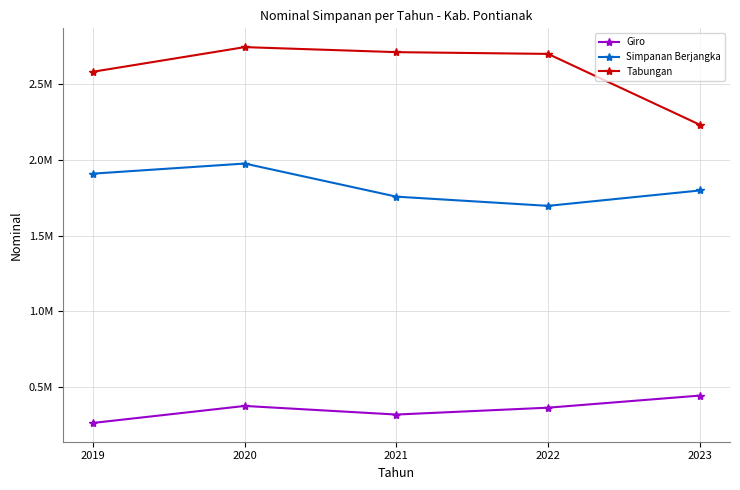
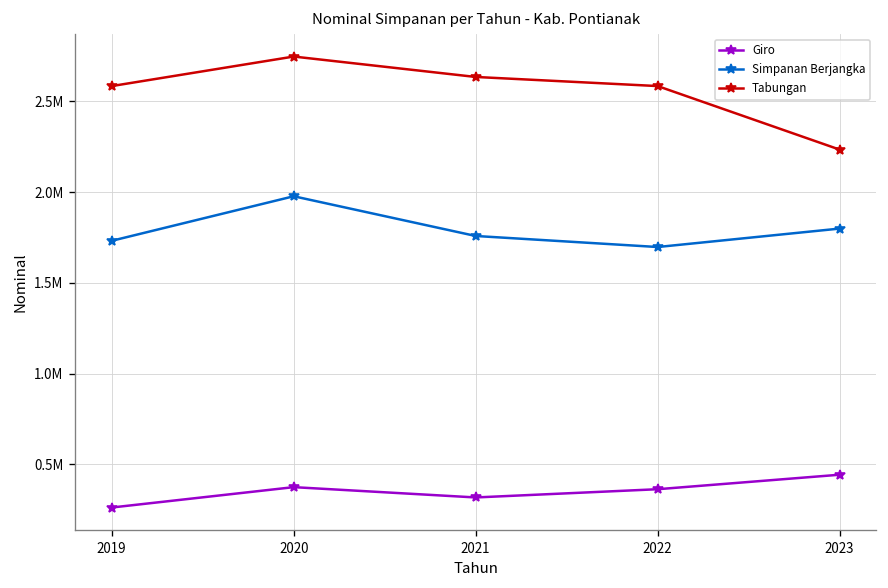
Simpanan Berjangka, 2019: 1910000 -> 1730000
Tabungan, 2021: 2710000 -> 2630000
Tabungan, 2022: 2700000 -> 2580000
